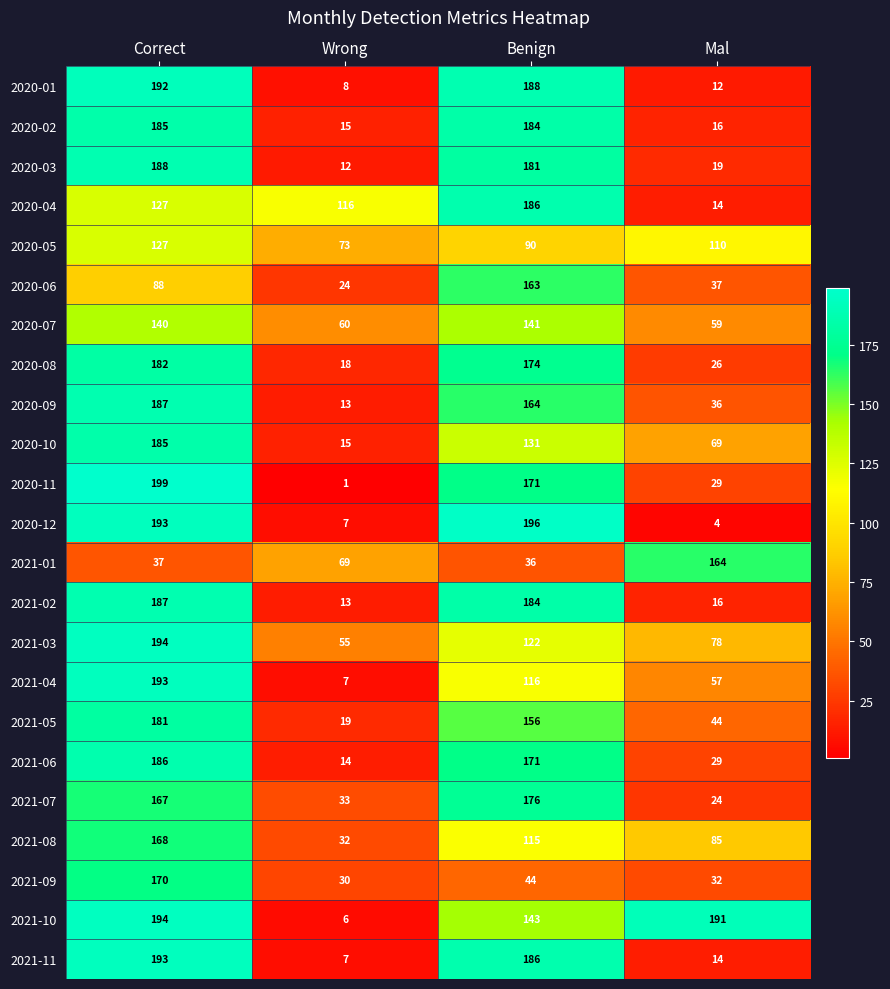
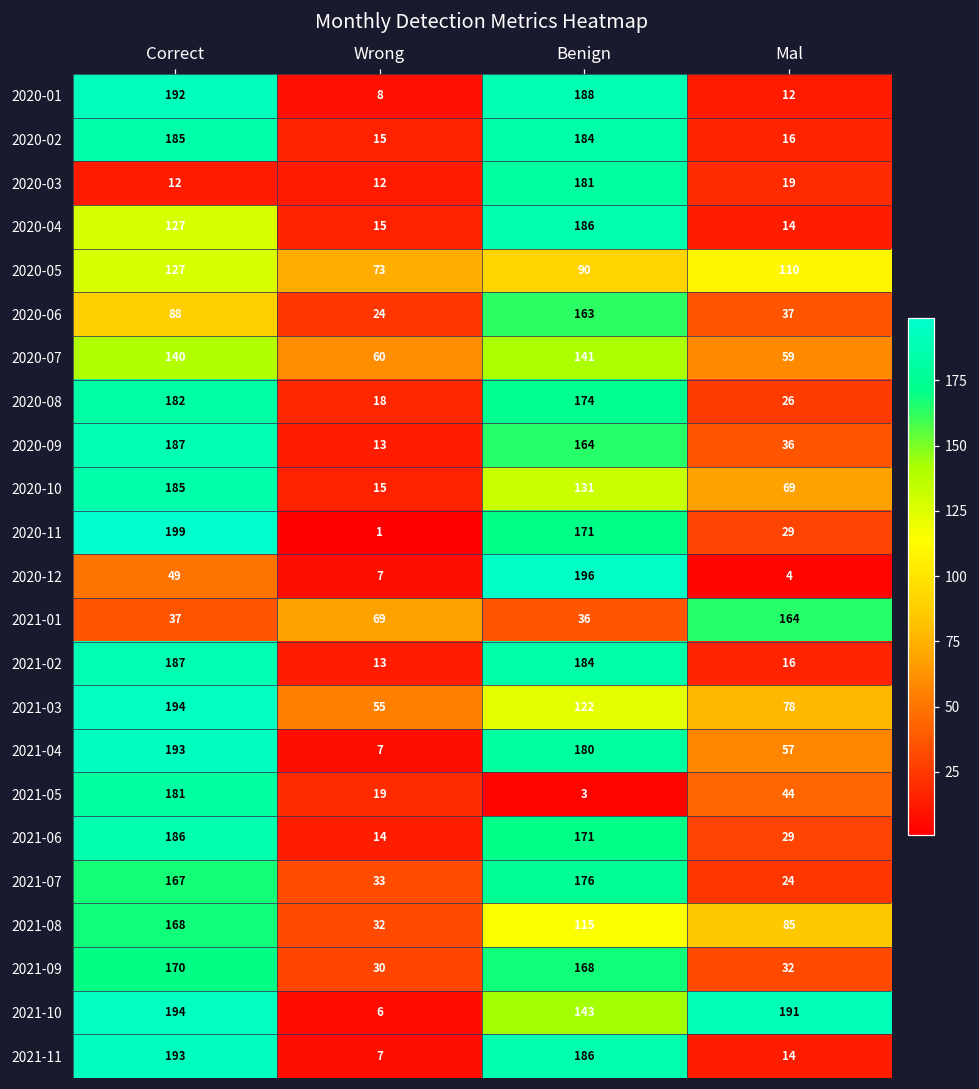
2020-03, Correct: 188 -> 12
2020-04, Wrong: 116 -> 15
2020-12, Correct: 193 -> 49
2021-04, Benign: 116 -> 180
2021-05, Benign: 156 -> 3
2021-09, Benign: 44 -> 168
